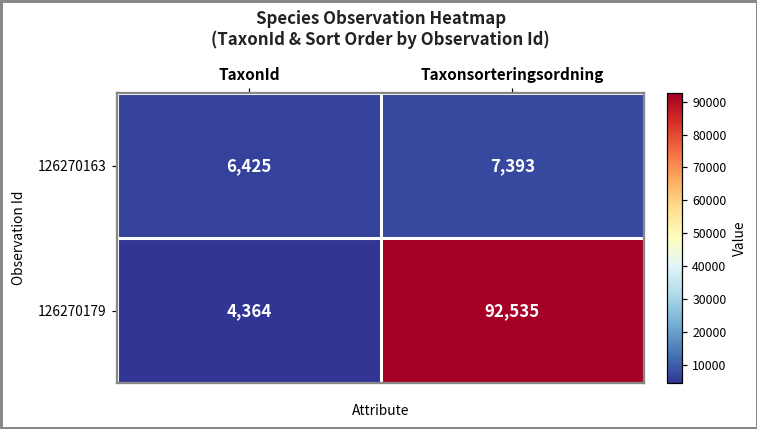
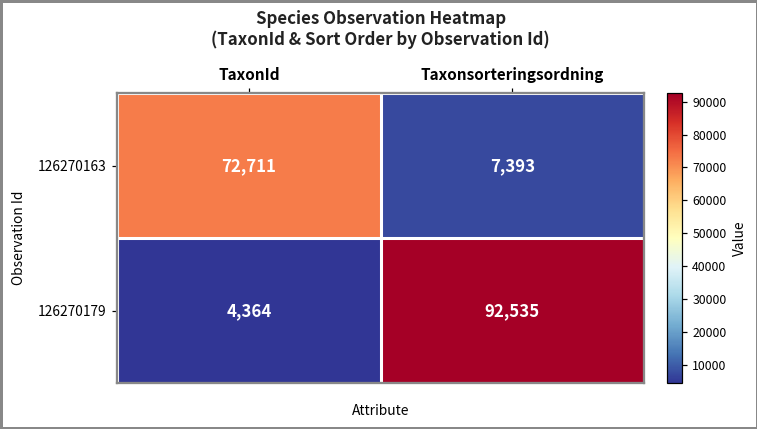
126270163, TaxonId: 6,425 -> 72,711
